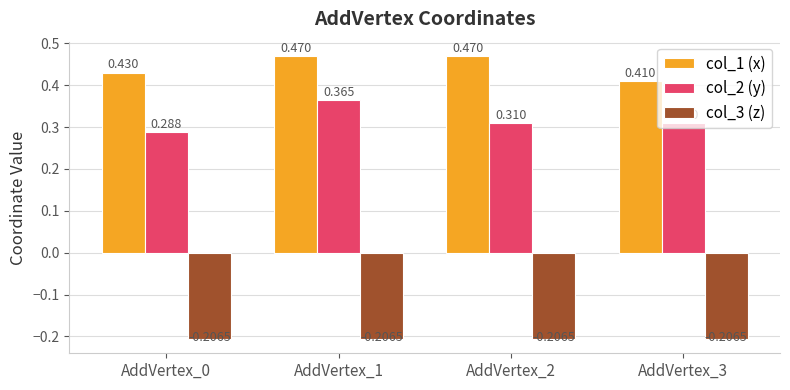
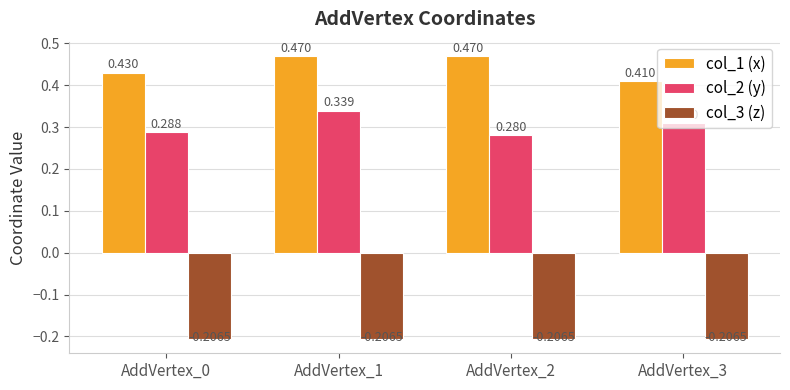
col_2 (y), AddVertex_1: 0.365 -> 0.339
col_2 (y), AddVertex_2: 0.310 -> 0.280
